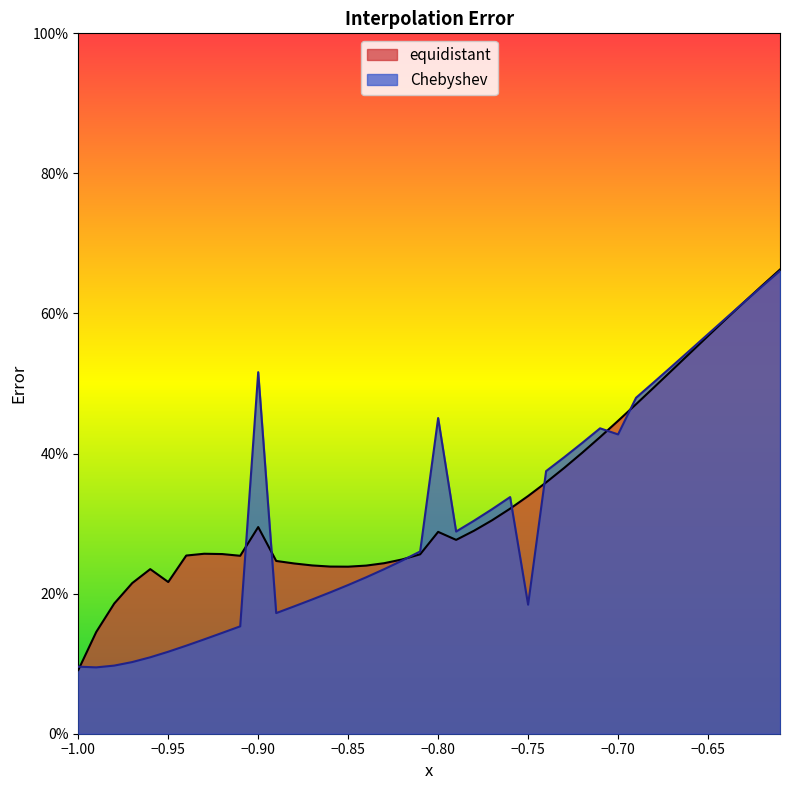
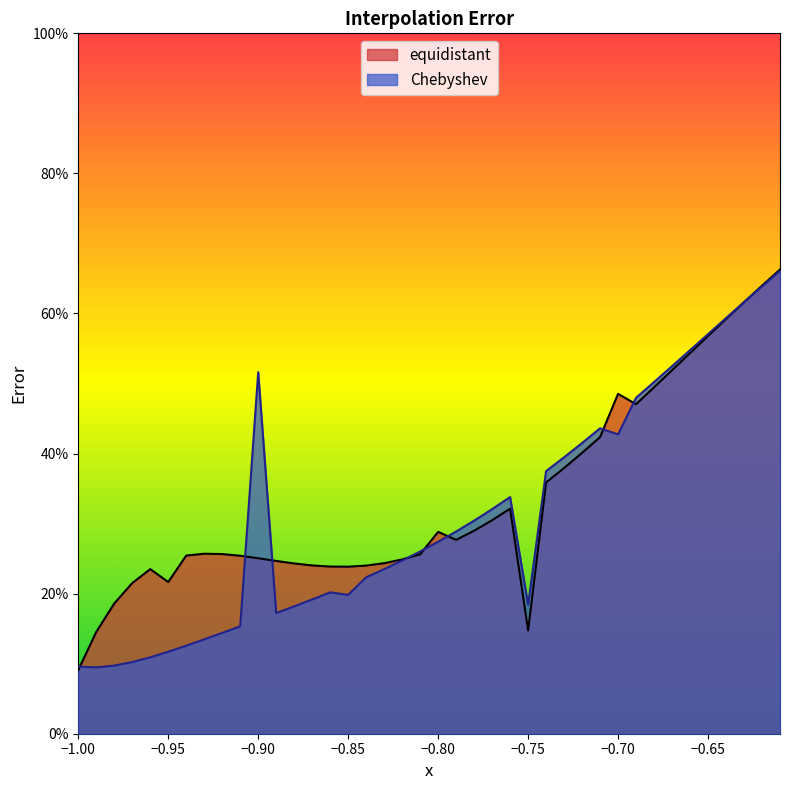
equidistant, −0.90: 30% -> 25%
Chebyshev, −0.85: 21% -> 20%
Chebyshev, −0.80: 45% -> 27%
equidistant, −0.75: 34% -> 15%
equidistant, −0.70: 45% -> 49%
